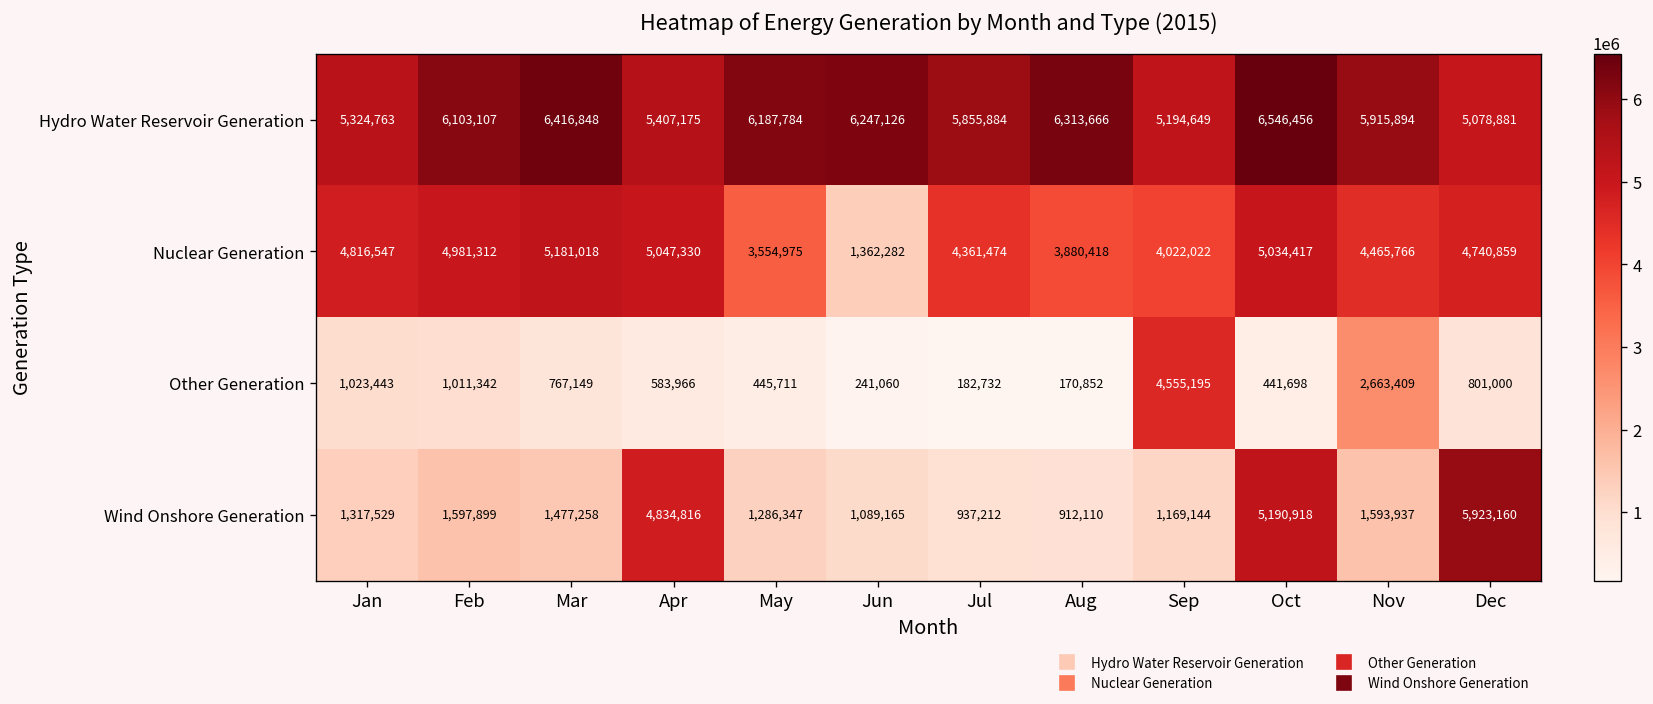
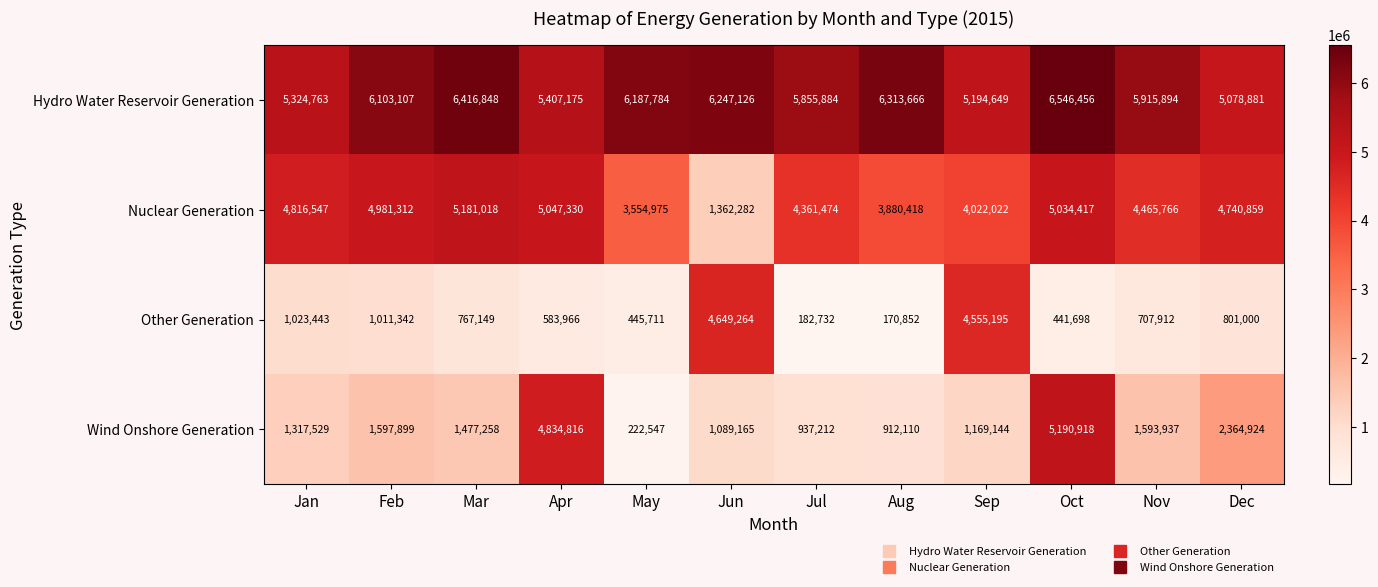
Other Generation, Jun: 241,060 -> 4,649,264
Other Generation, Nov: 2,663,409 -> 707,912
Wind Onshore Generation, May: 1,286,347 -> 222,547
Wind Onshore Generation, Dec: 5,923,160 -> 2,364,924
